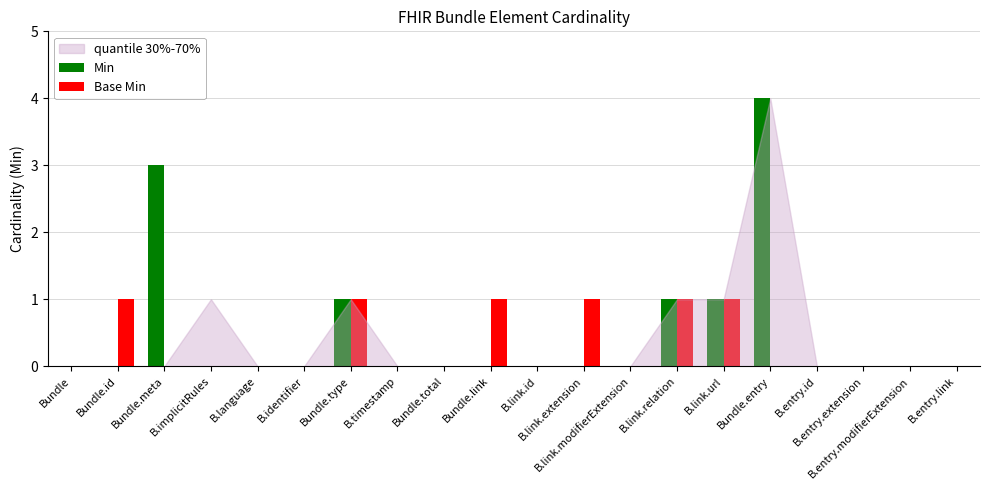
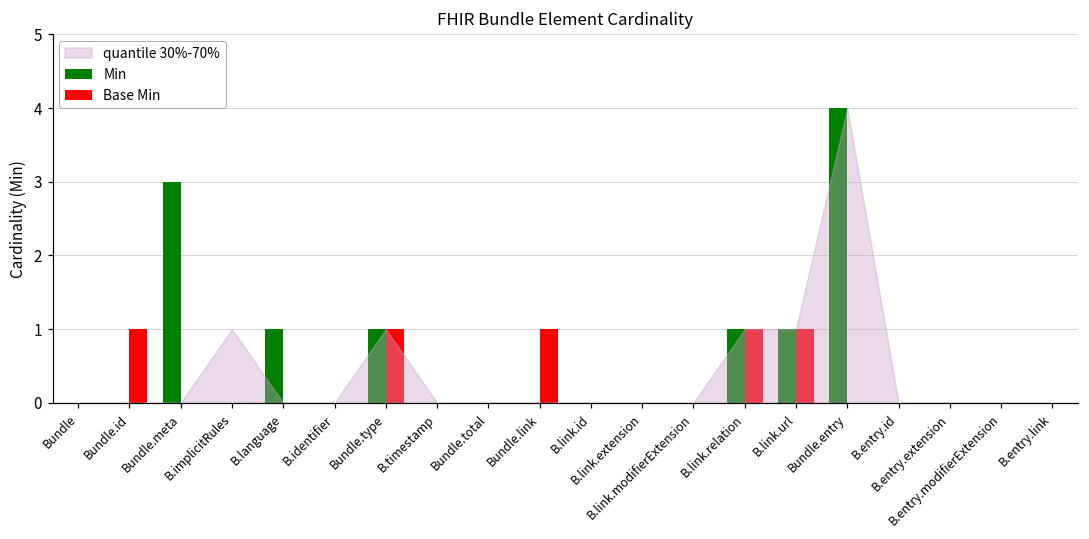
Min, B.language: 0 -> 1
Base Min, B.link.extension: 1 -> 0
